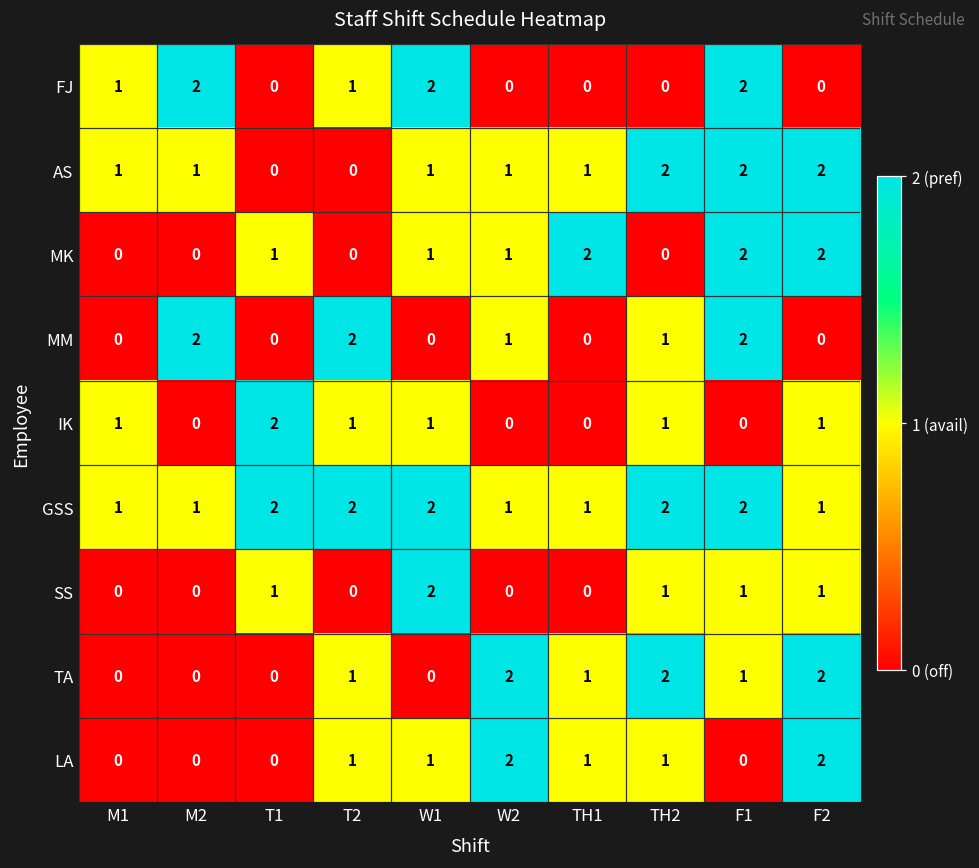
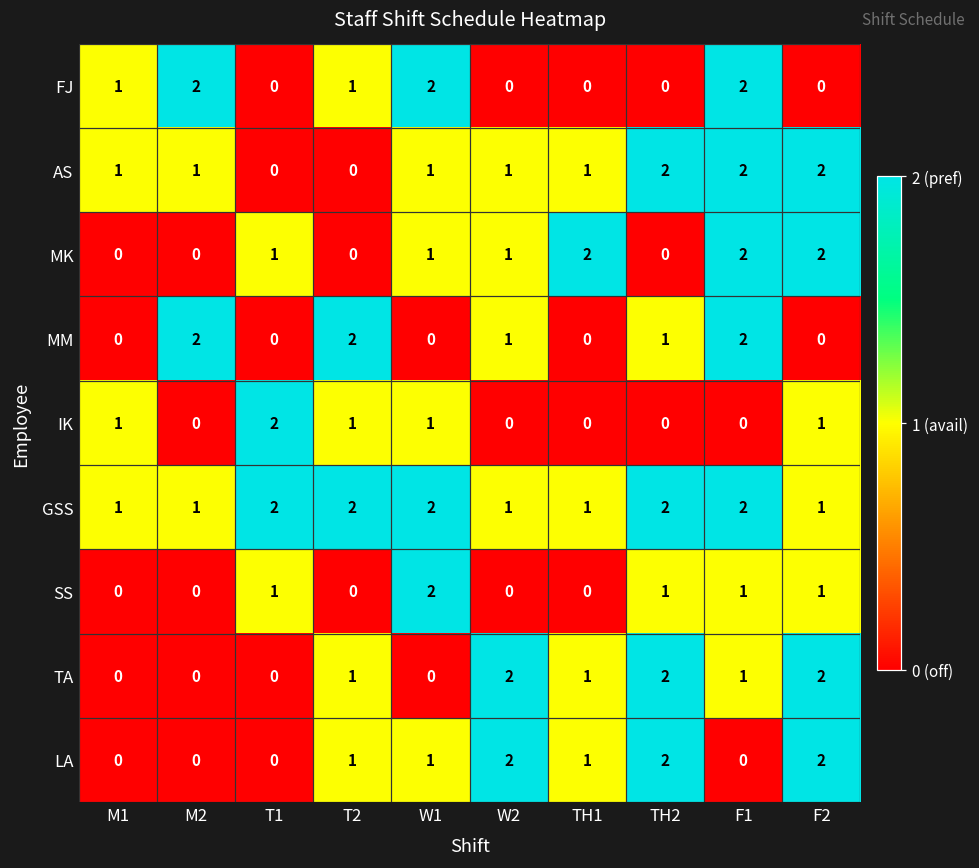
IK, TH2: 1 -> 0
LA, TH2: 1 -> 2
